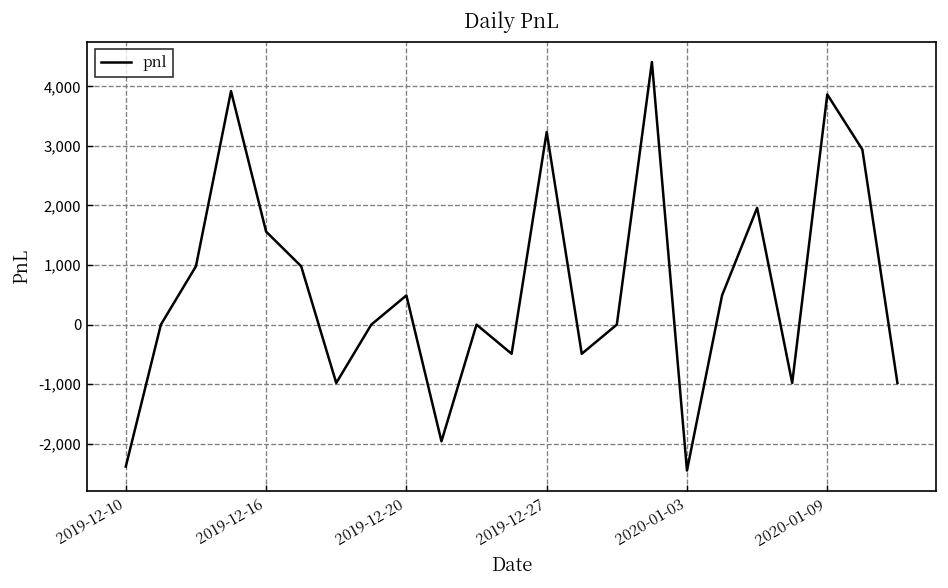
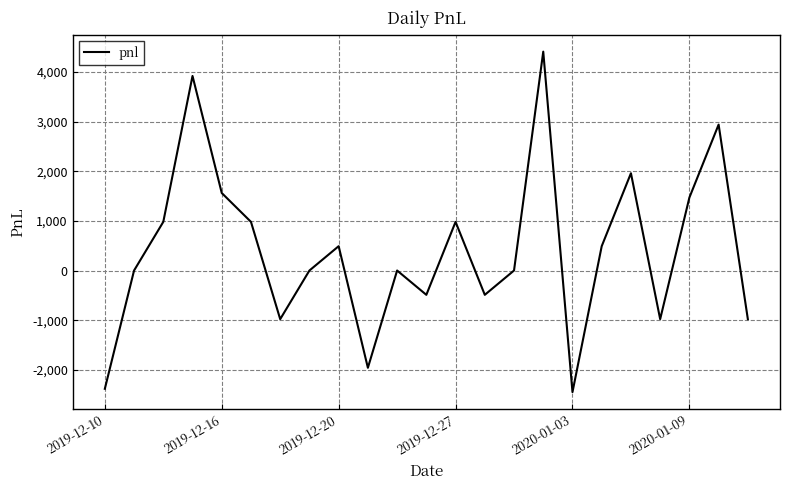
2019-12-27: 3,200 -> 1,000
2020-01-09: 3,900 -> 1,500
